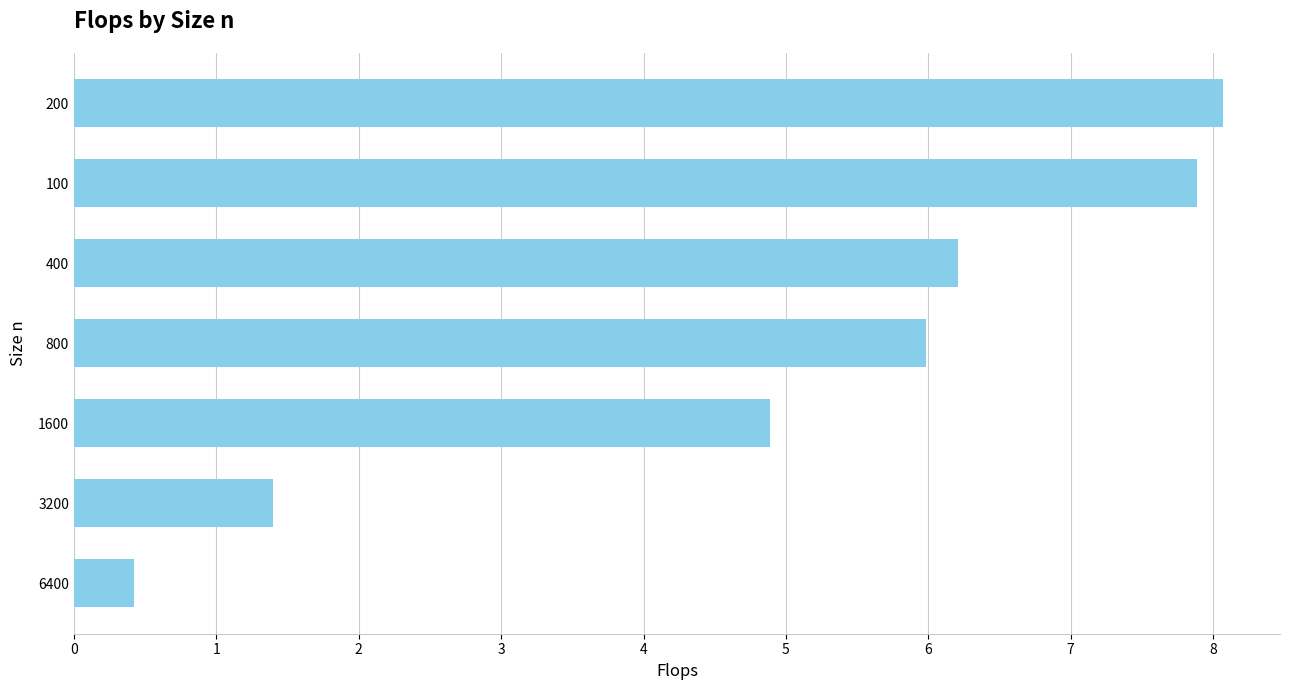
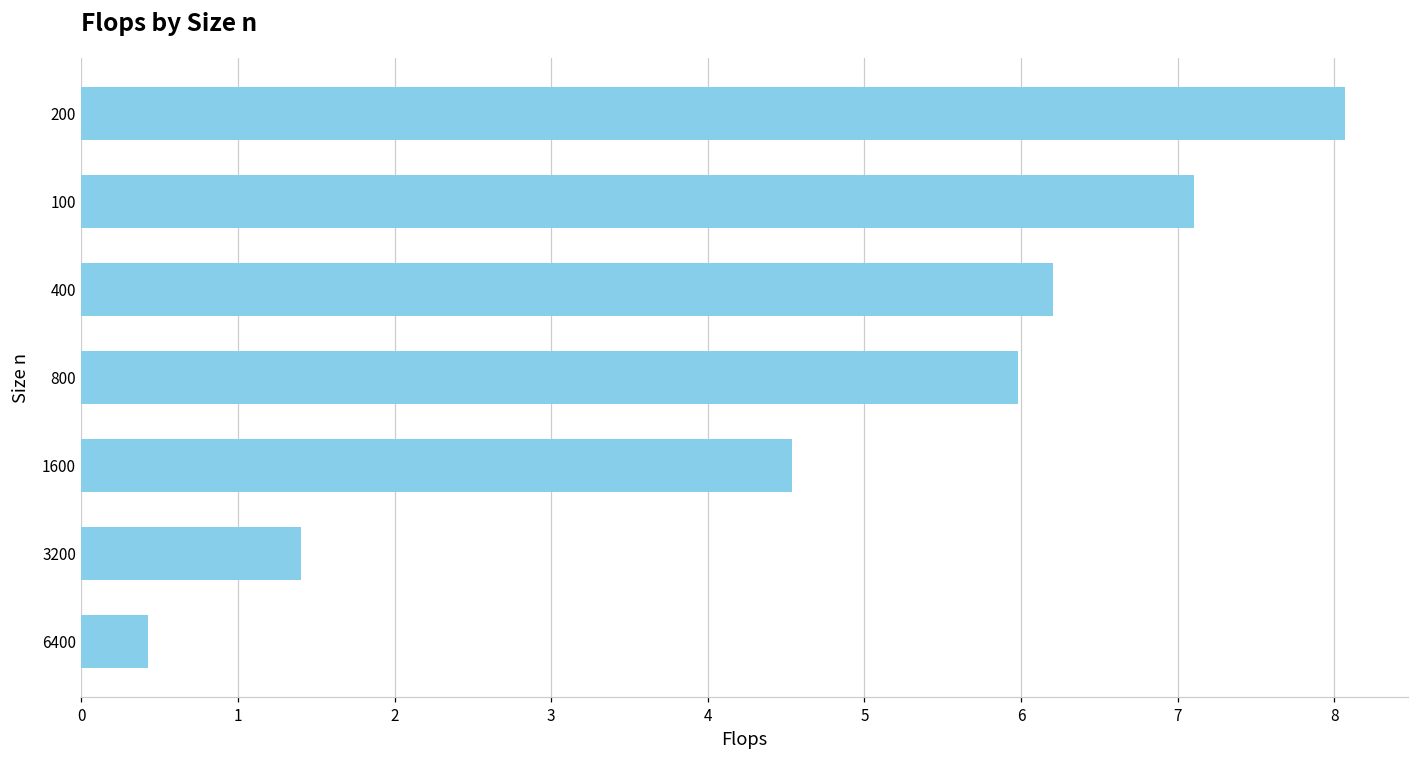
100: 7.89 -> 7.10
1600: 4.89 -> 4.54
